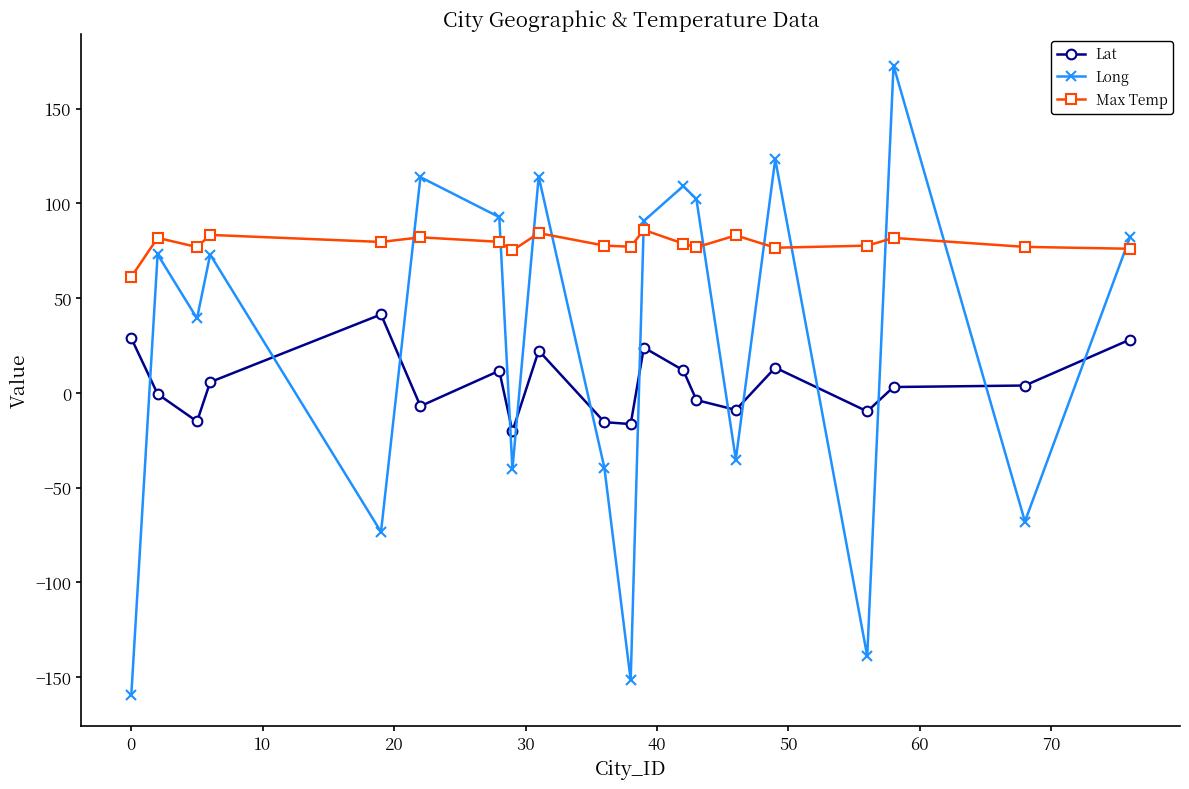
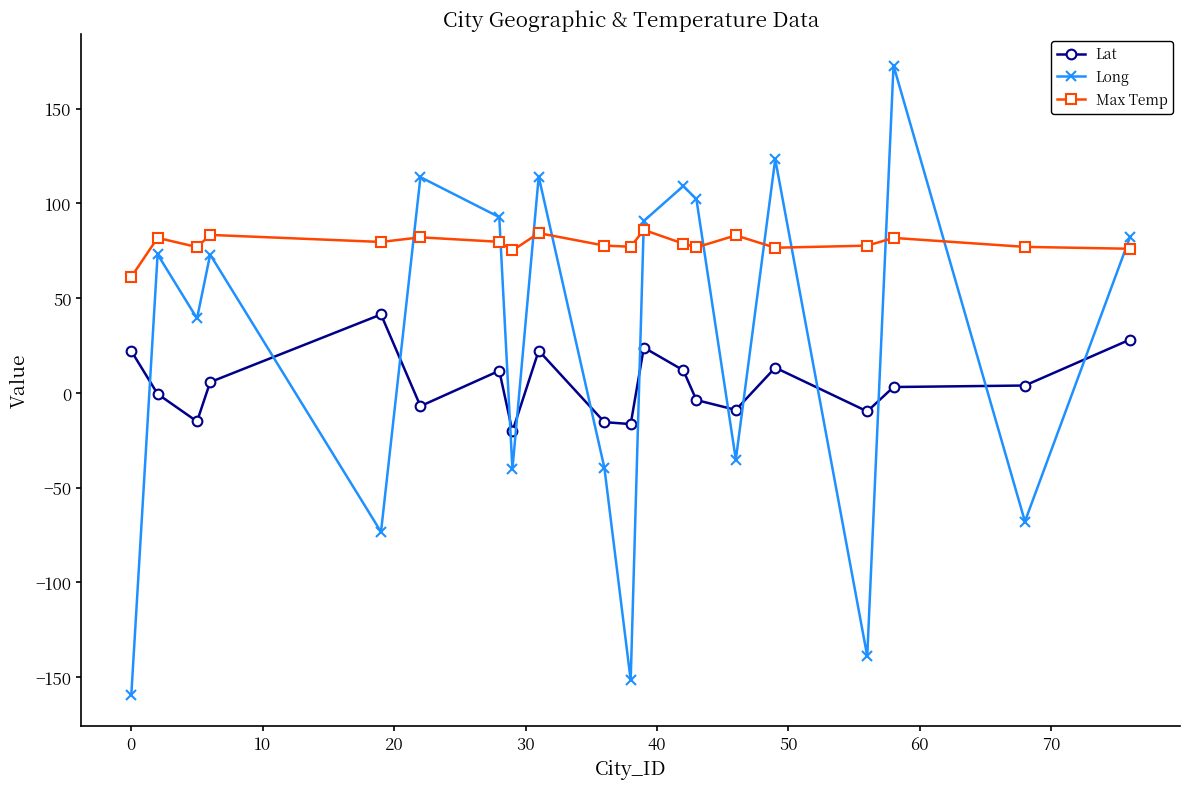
Lat, 0: 29 -> 22
